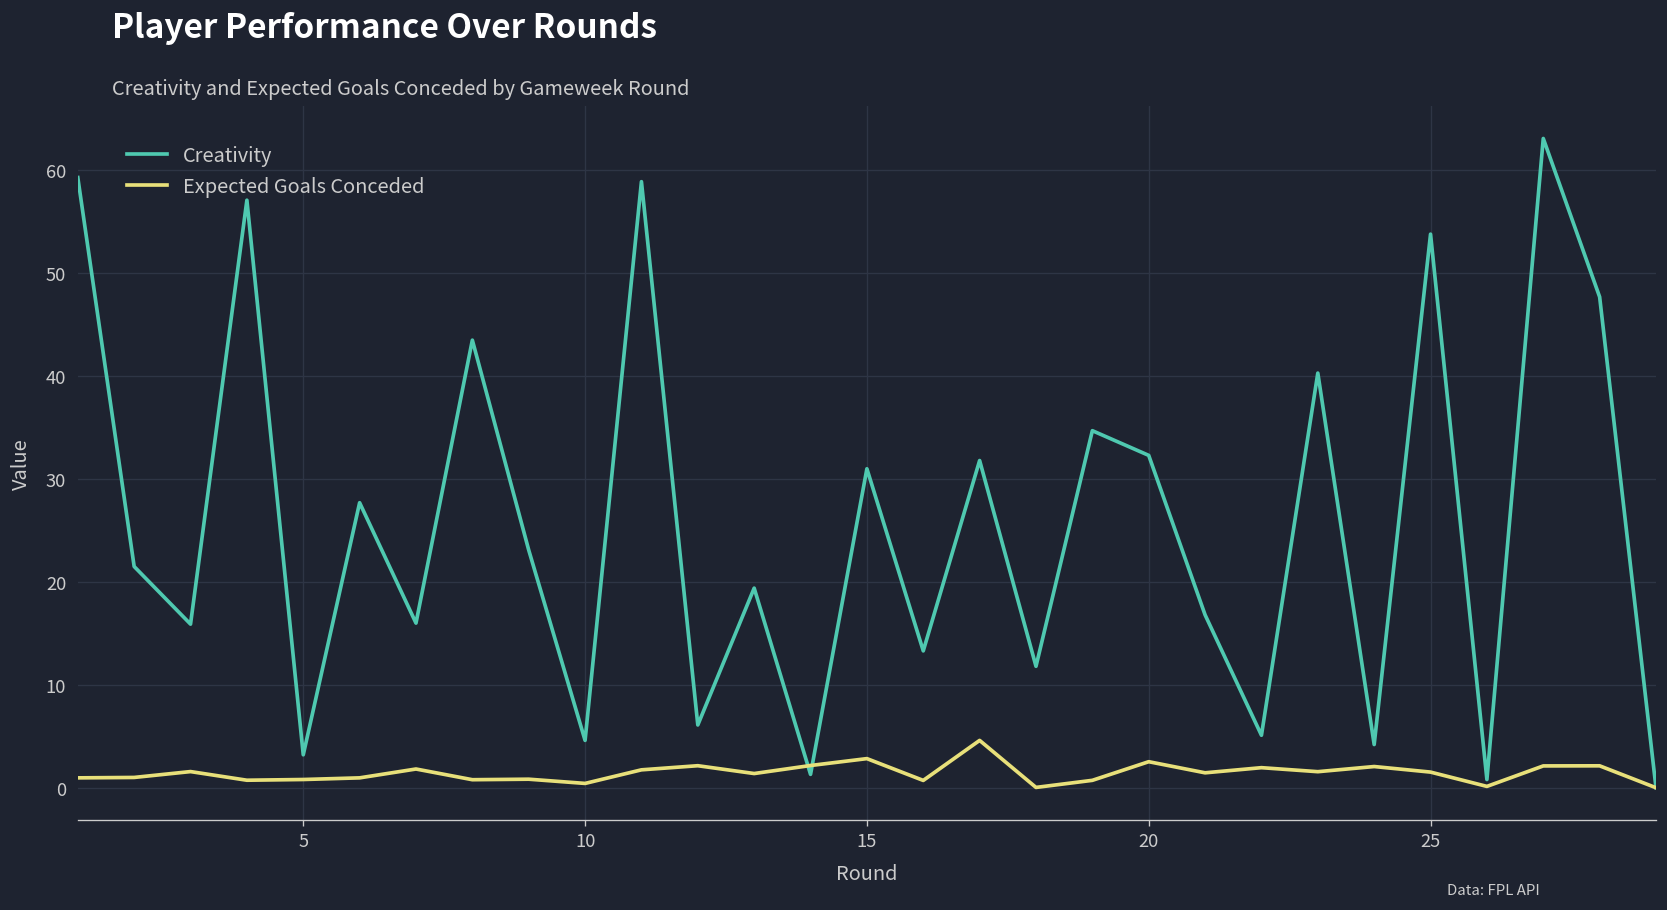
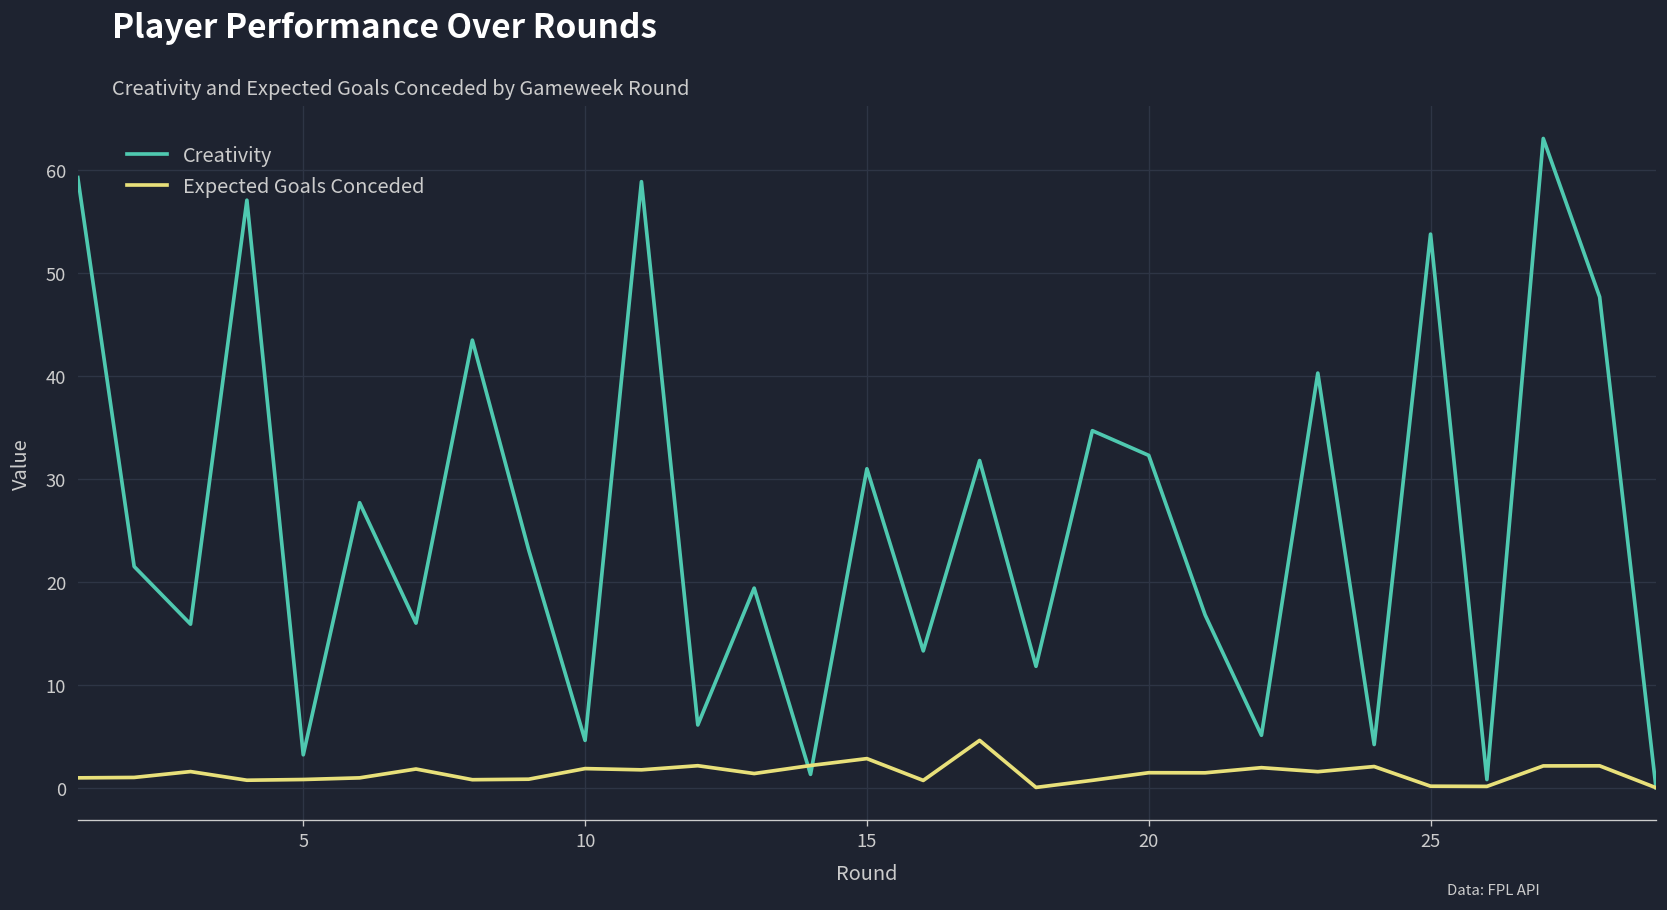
Expected Goals Conceded, 10: 0 -> 2
Expected Goals Conceded, 20: 3 -> 1
Expected Goals Conceded, 25: 2 -> 0
